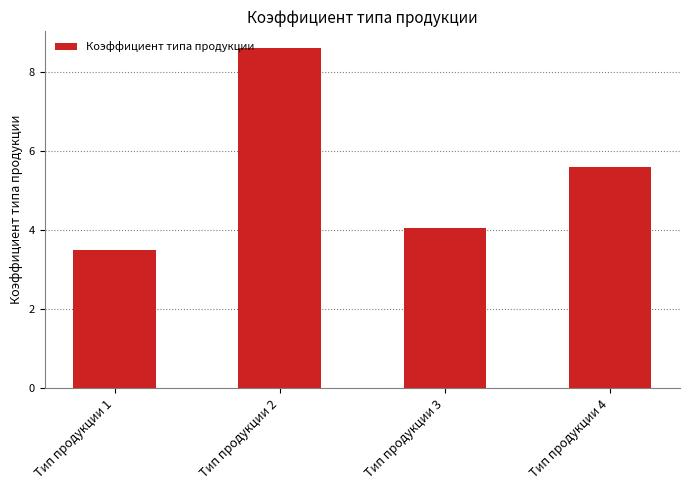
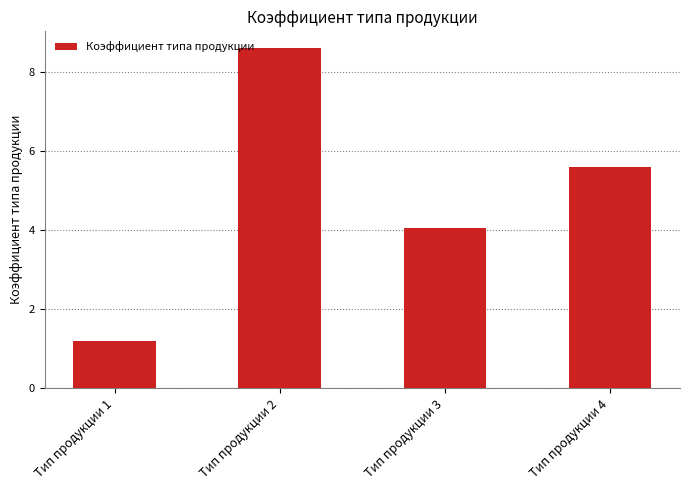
Тип продукции 1: 3.5 -> 1.2
